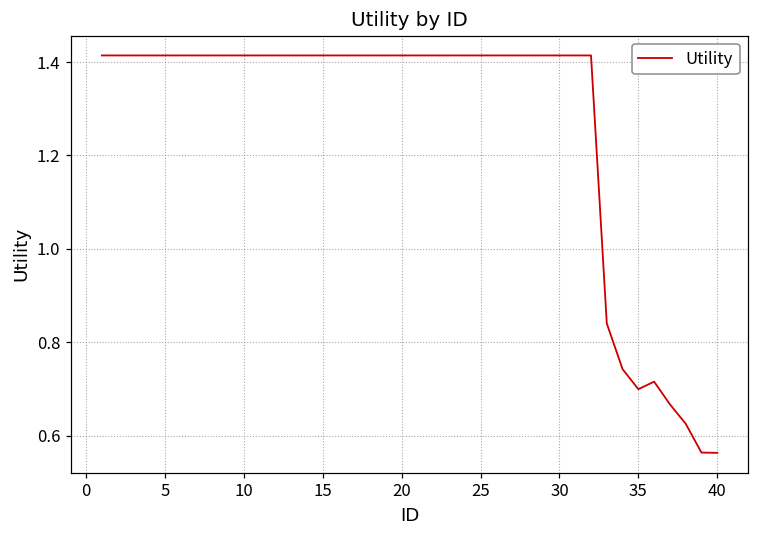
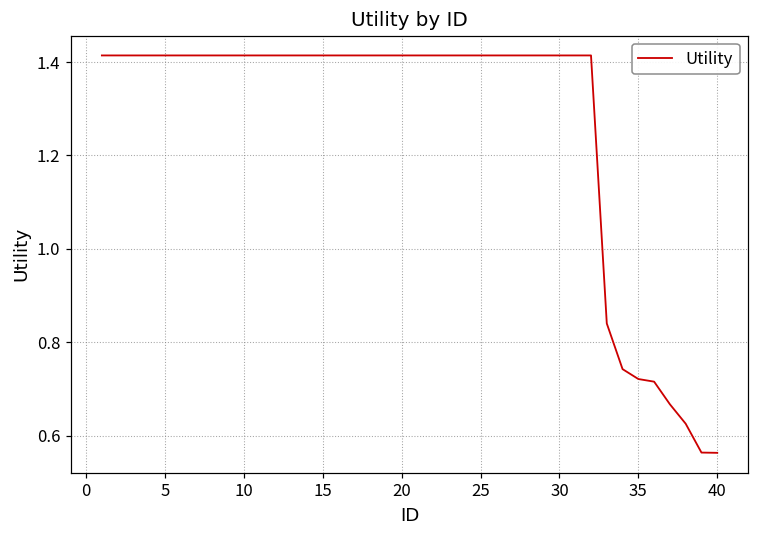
35: 0.70 -> 0.72
